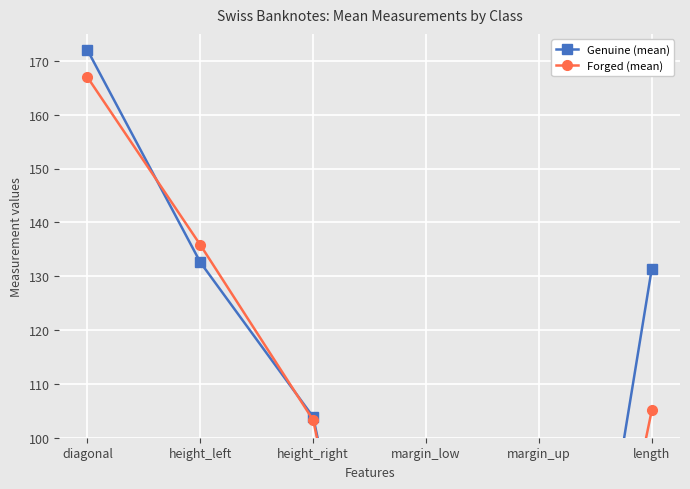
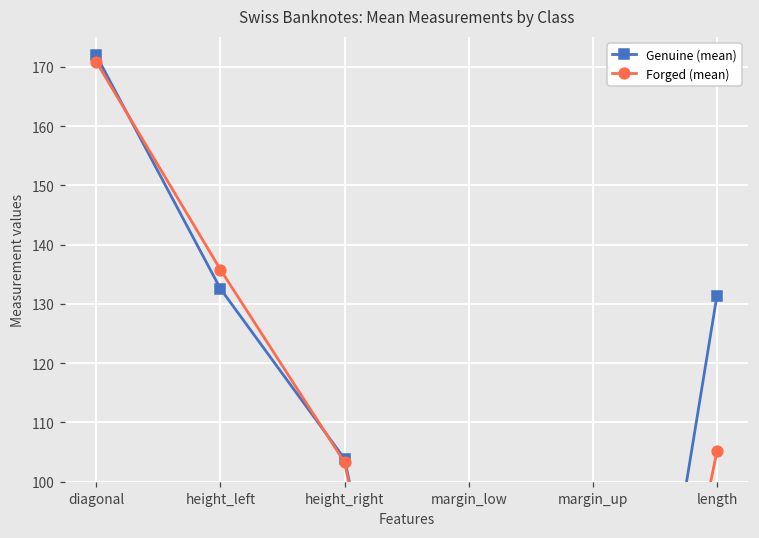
Forged (mean), diagonal: 167 -> 171
